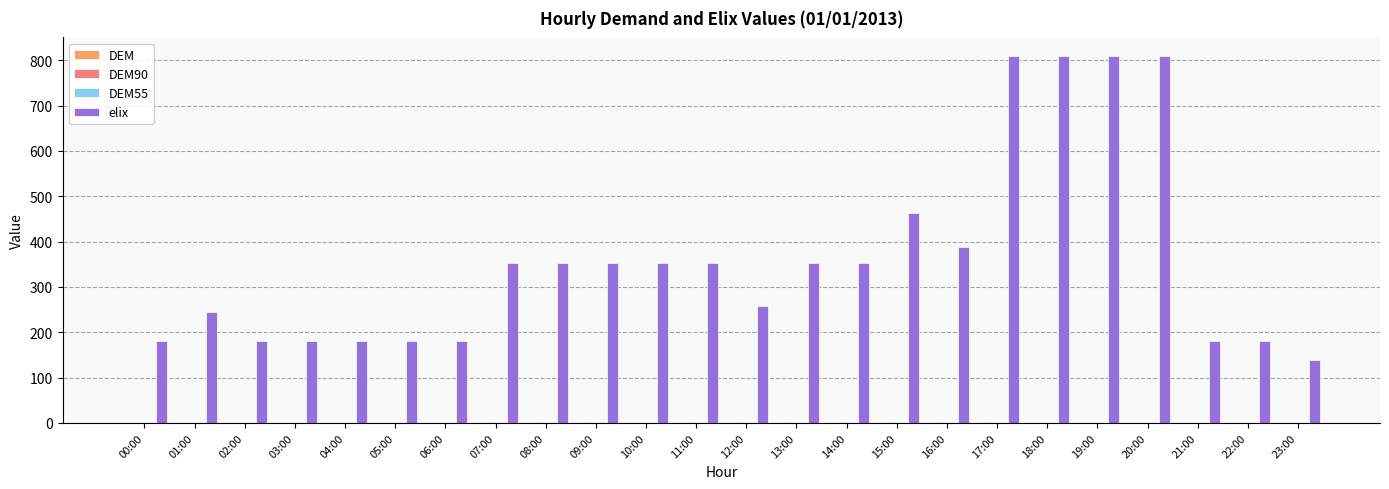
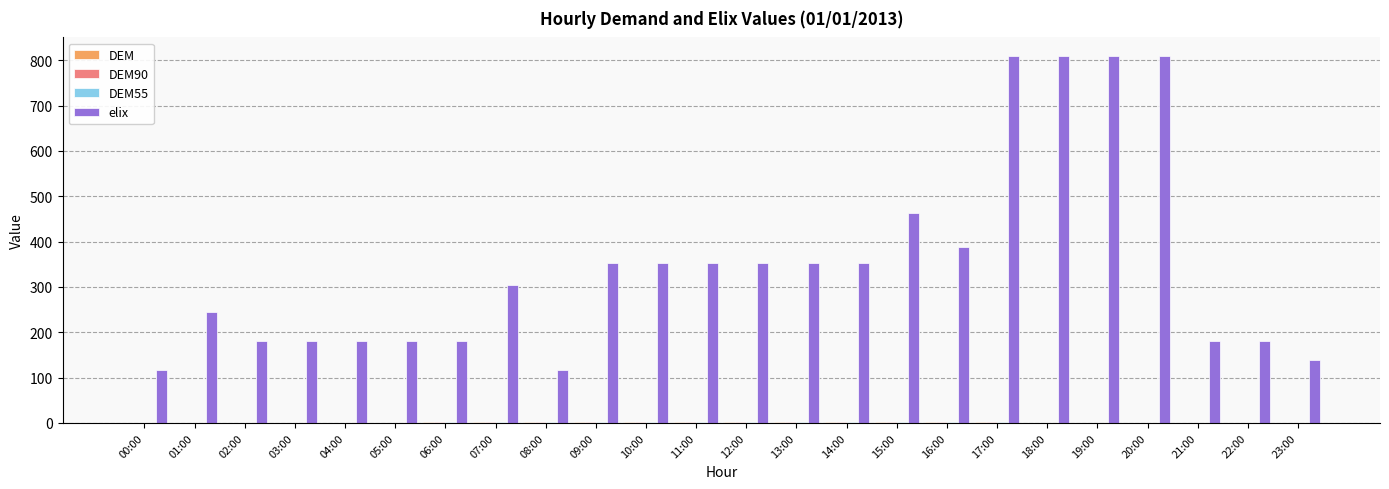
elix, 00:00: 180 -> 120
elix, 07:00: 350 -> 310
elix, 08:00: 350 -> 120
elix, 12:00: 260 -> 350
